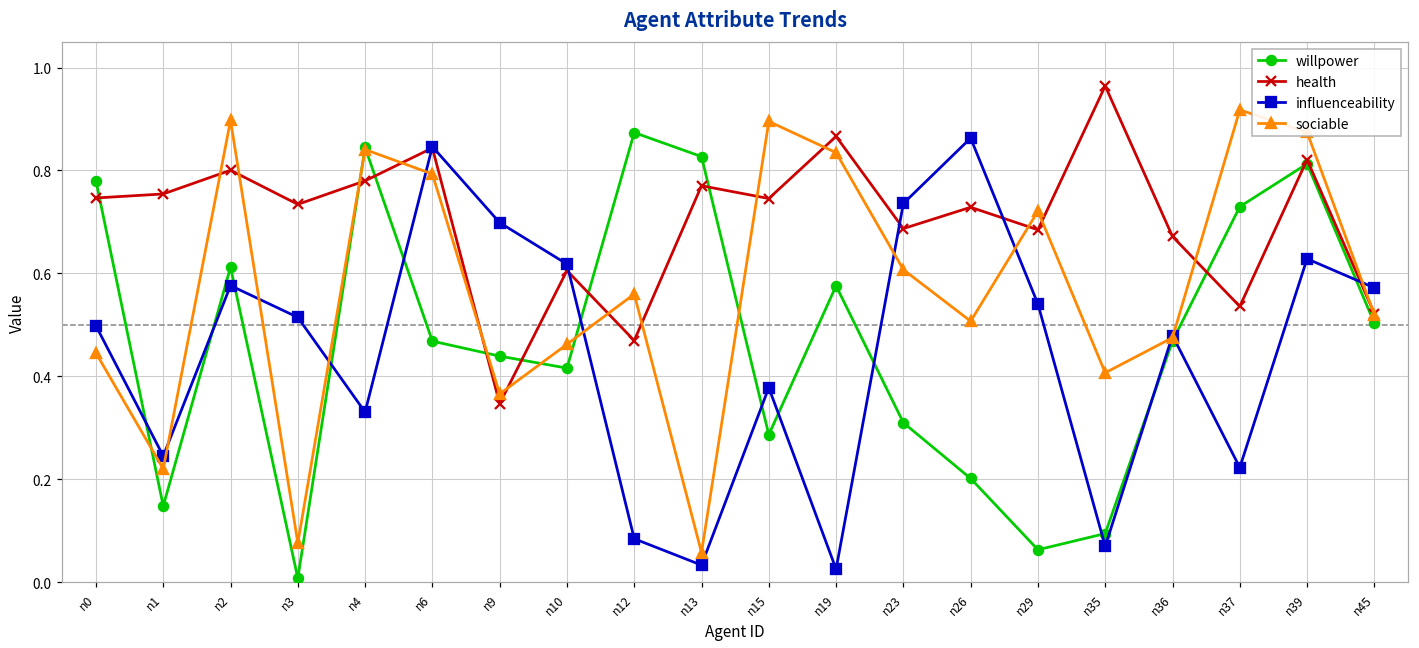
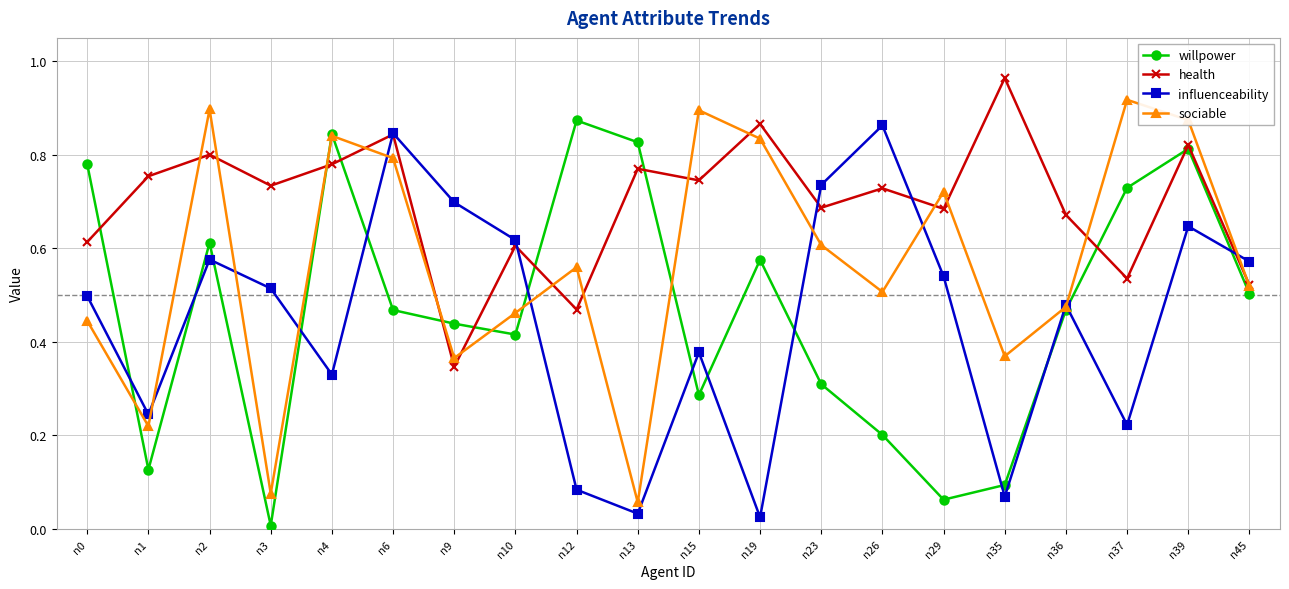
health, n0: 0.75 -> 0.61
willpower, n1: 0.15 -> 0.13
sociable, n35: 0.41 -> 0.37
influenceability, n39: 0.63 -> 0.65
